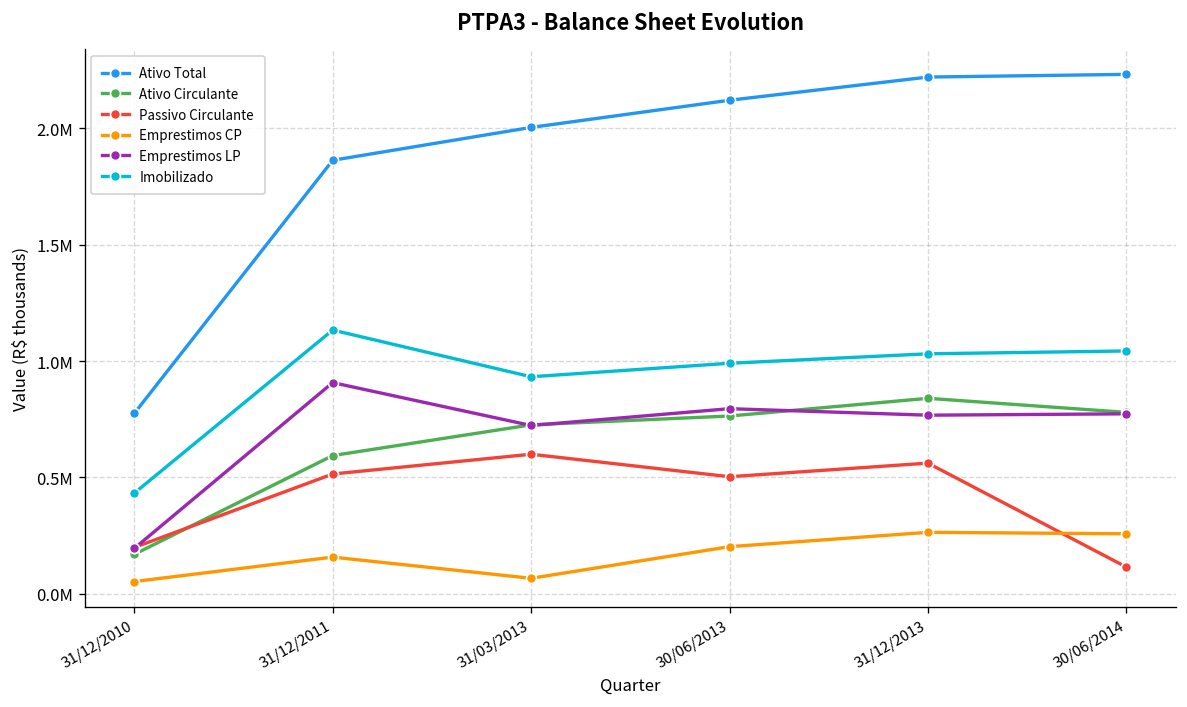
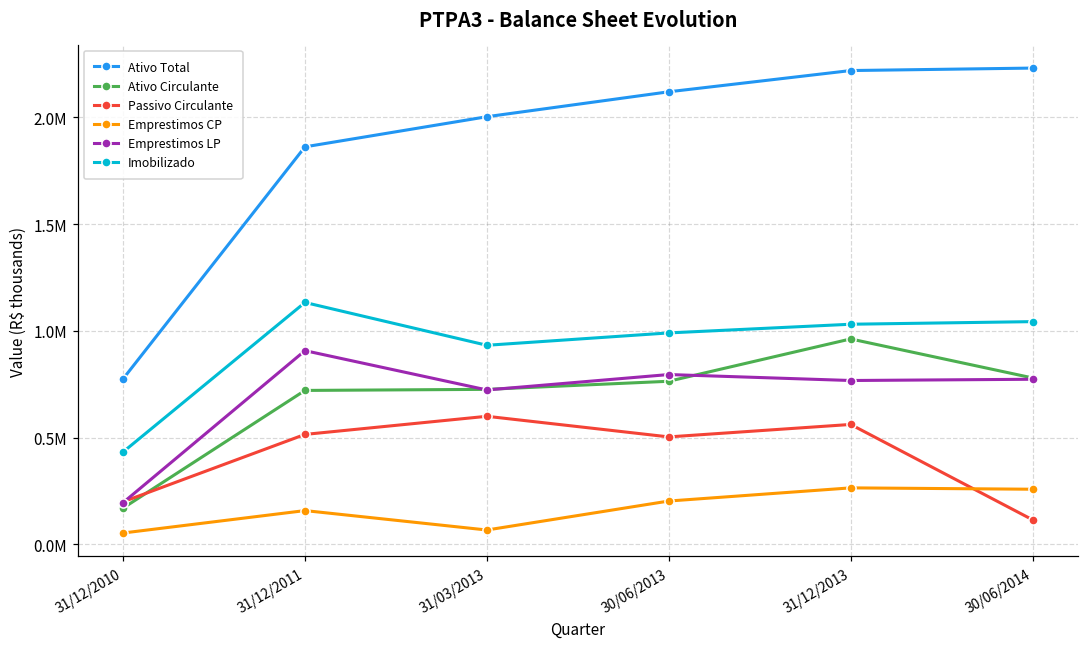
Ativo Circulante, 31/12/2011: 590000 -> 720000
Ativo Circulante, 31/12/2013: 840000 -> 960000
